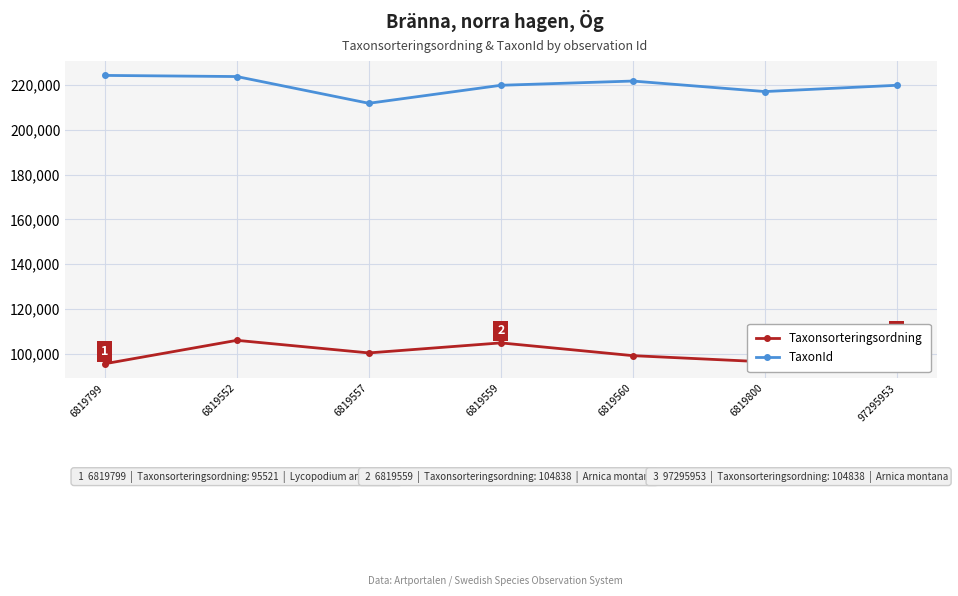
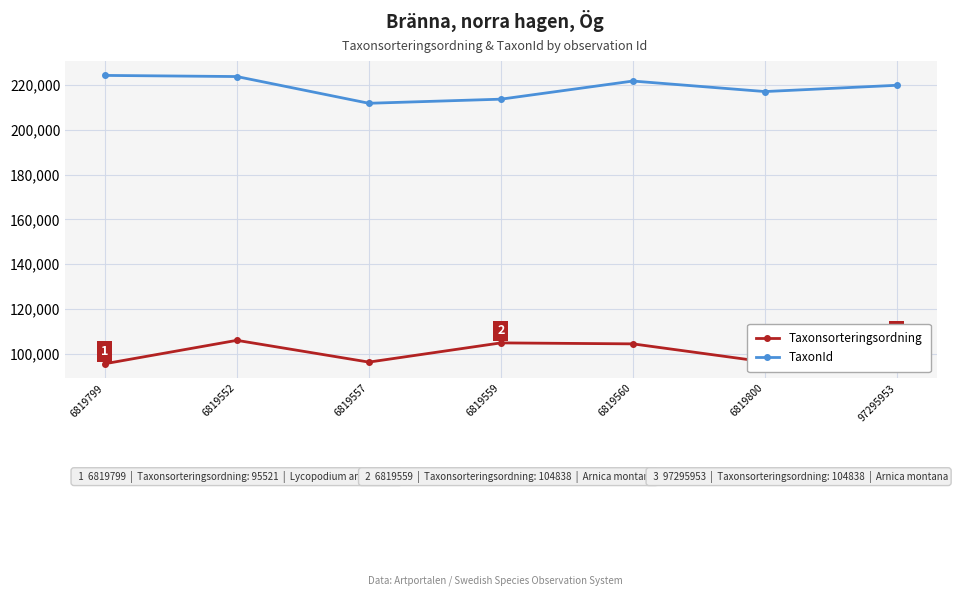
Taxonsorteringsordning, 6819557: 100,000 -> 96,000
TaxonId, 6819559: 220,000 -> 214,000
Taxonsorteringsordning, 6819560: 99,000 -> 104,000
